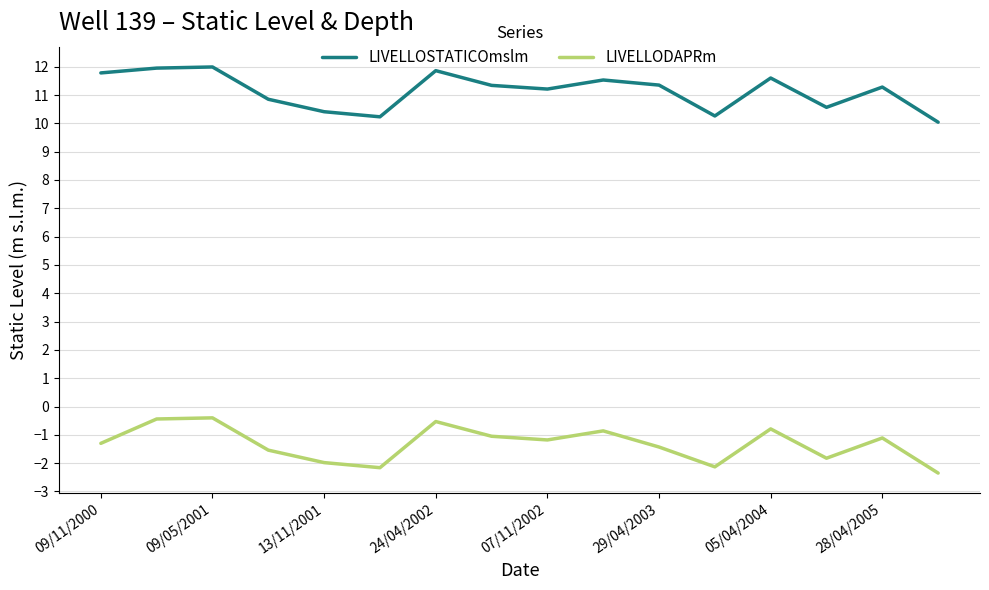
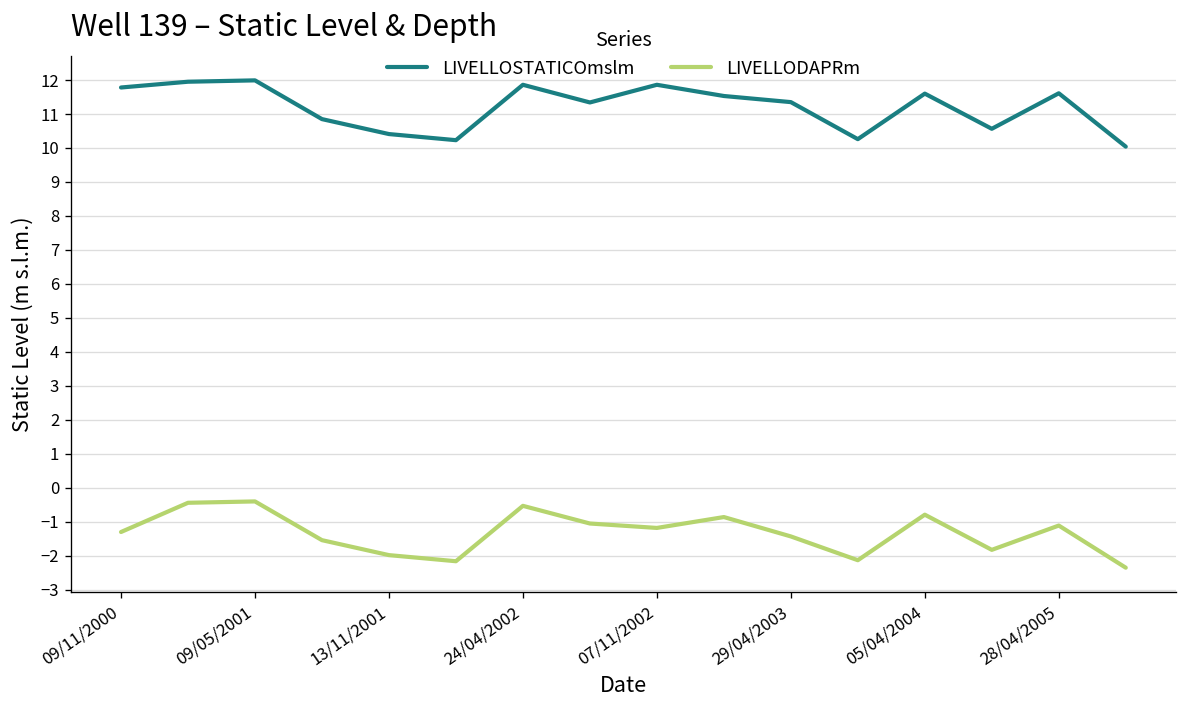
LIVELLOSTATICOmslm, 07/11/2002: 11.2 -> 11.9
LIVELLOSTATICOmslm, 28/04/2005: 11.3 -> 11.6
